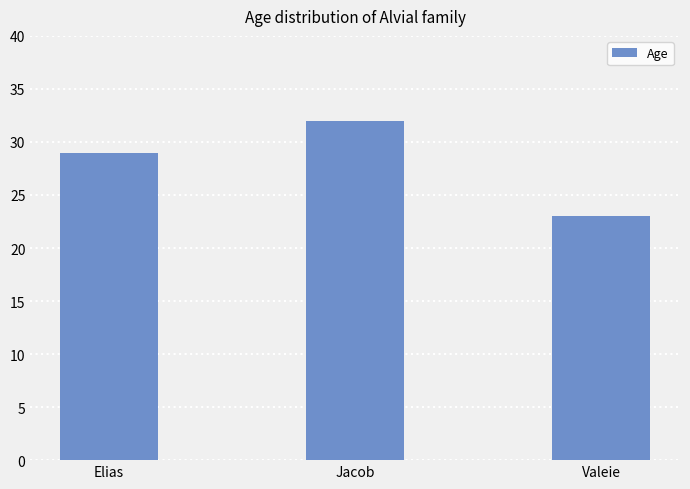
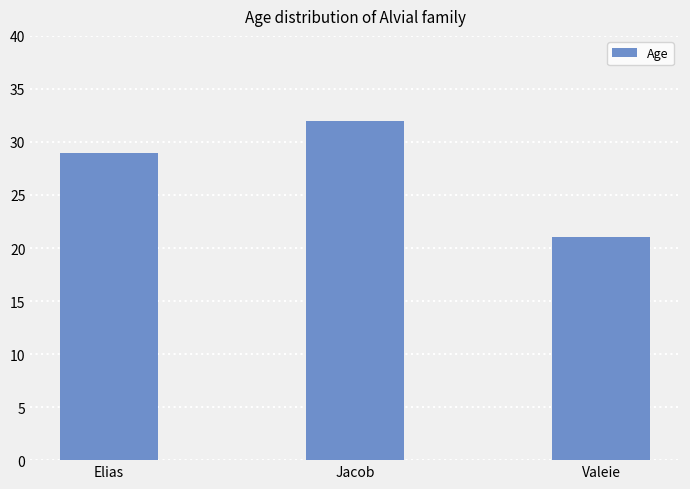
Valeie: 23 -> 21
